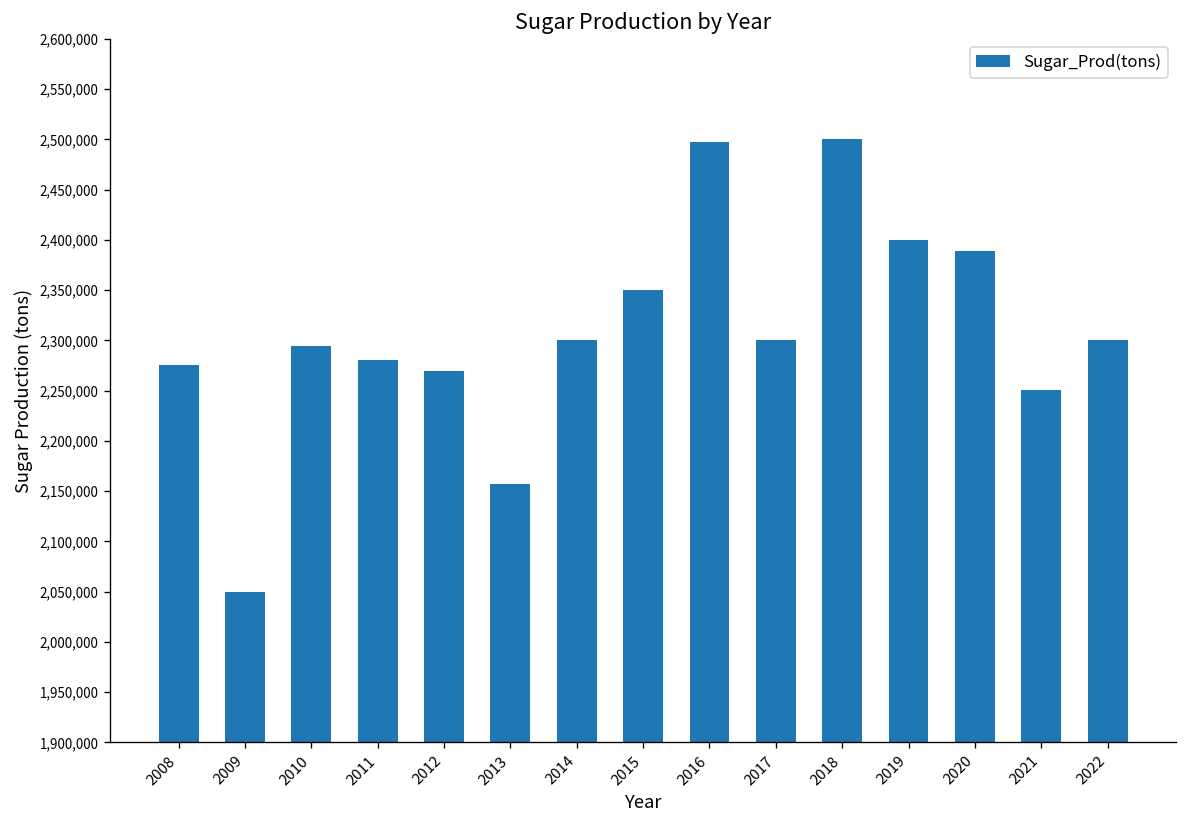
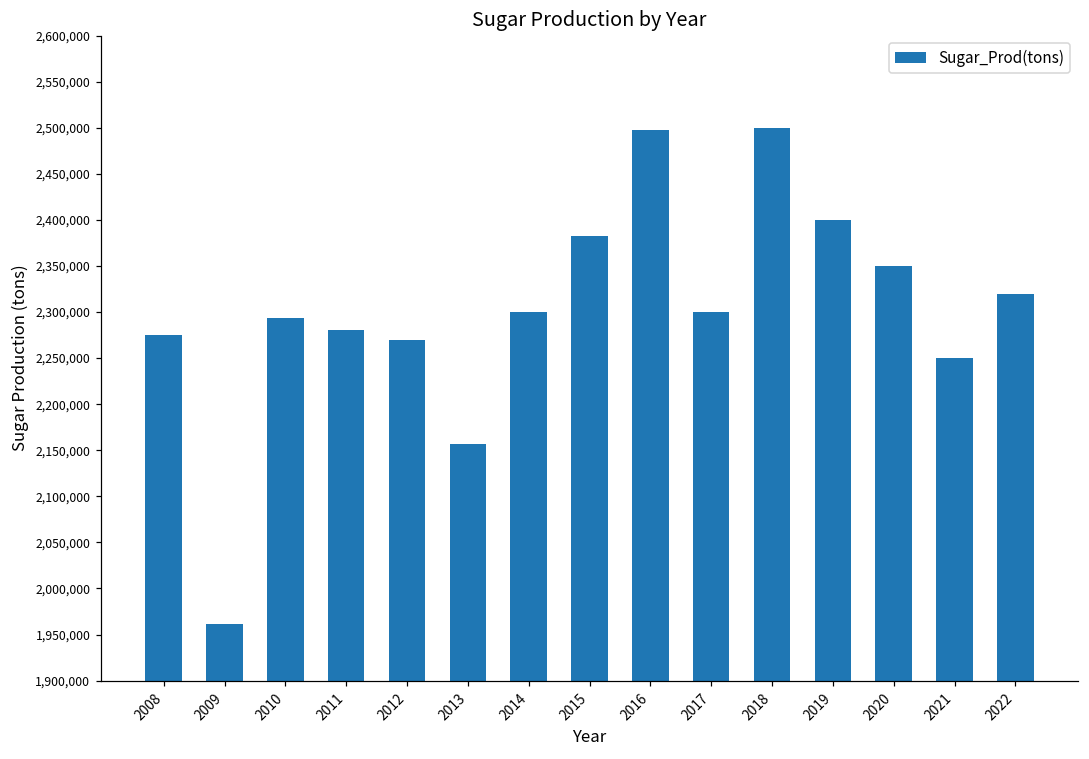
2009: 2,050,000 -> 1,960,000
2015: 2,350,000 -> 2,380,000
2020: 2,390,000 -> 2,350,000
2022: 2,300,000 -> 2,320,000
